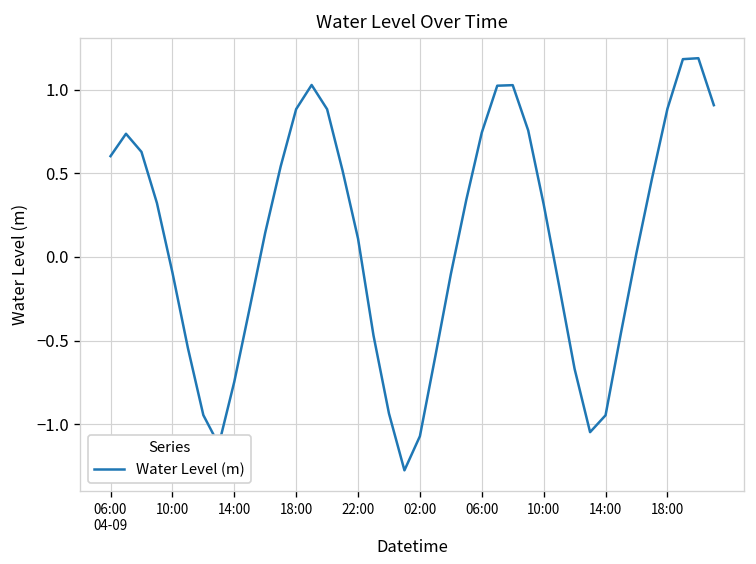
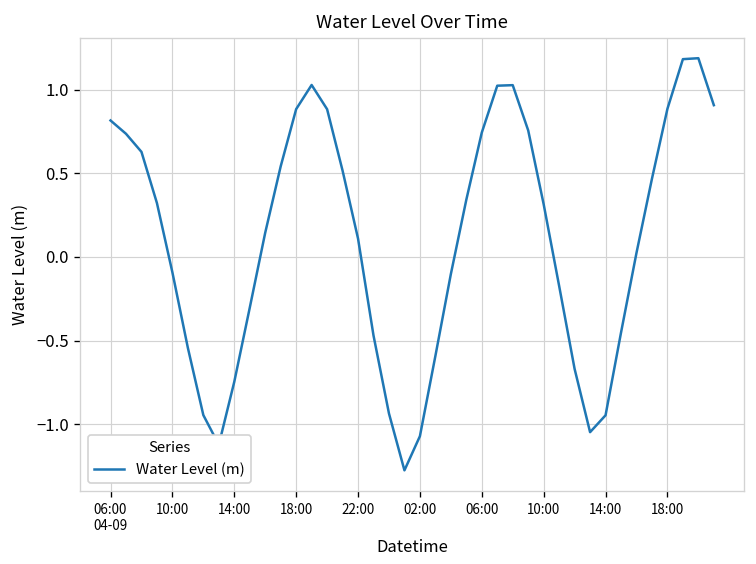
06:00 04-09: 0.60 -> 0.82
